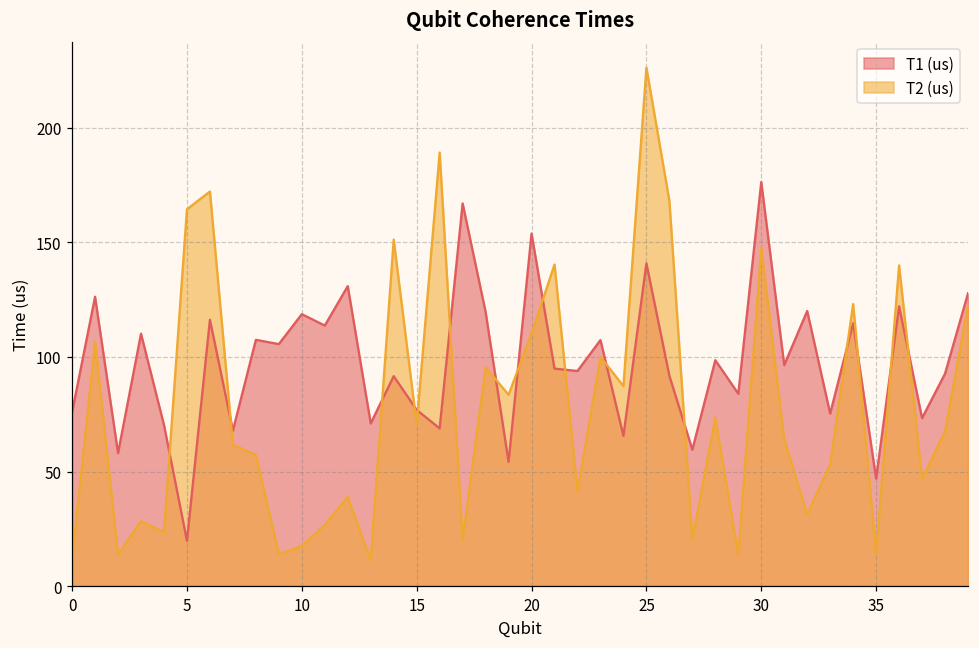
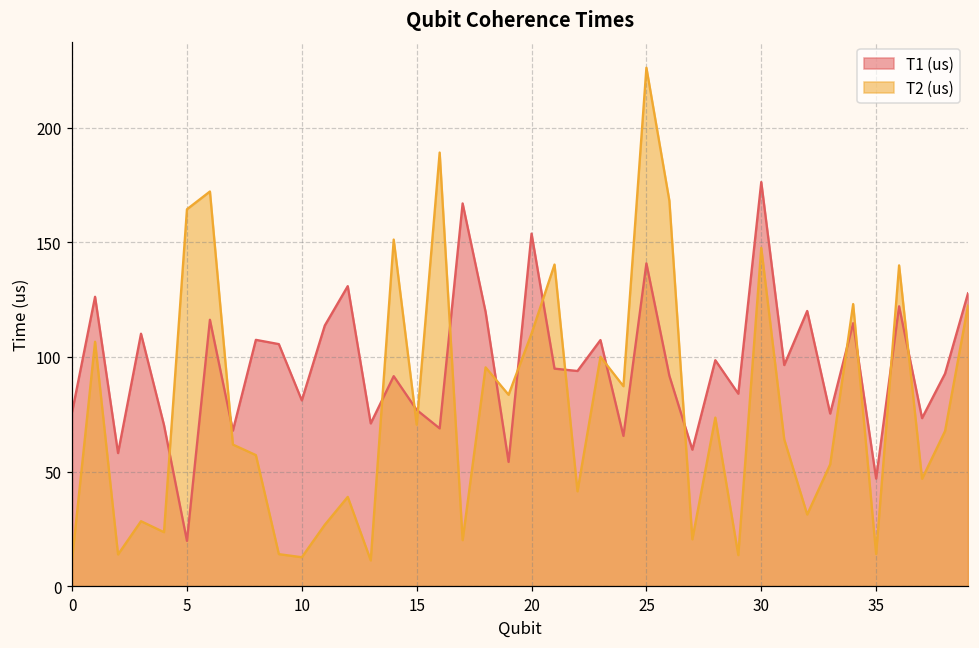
T1 (us), 10: 119 -> 81
T2 (us), 10: 18 -> 13
